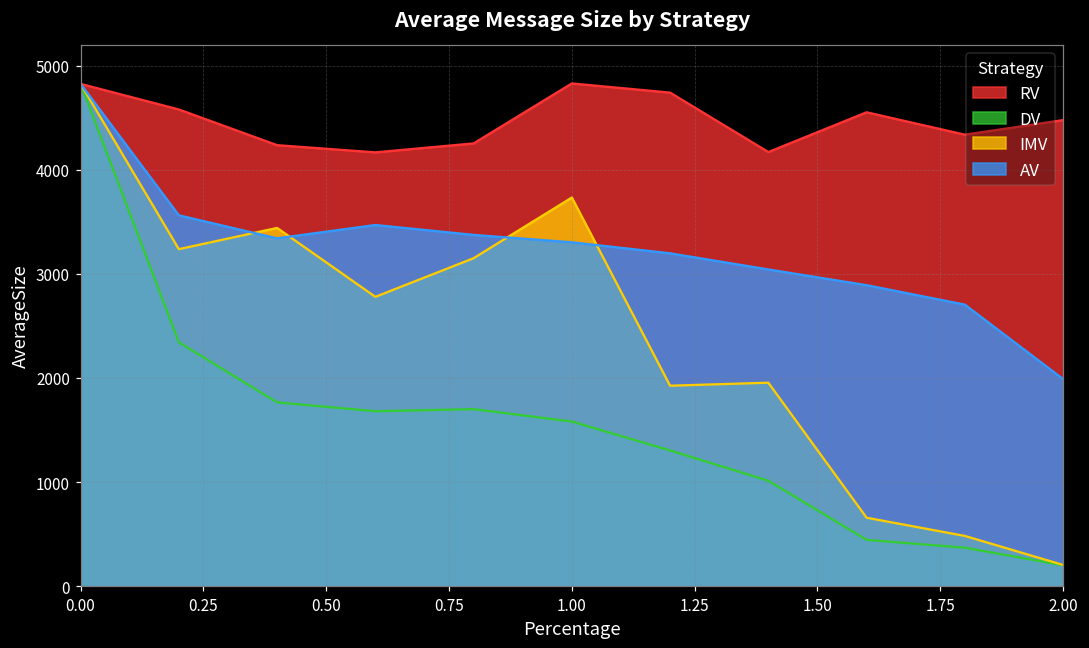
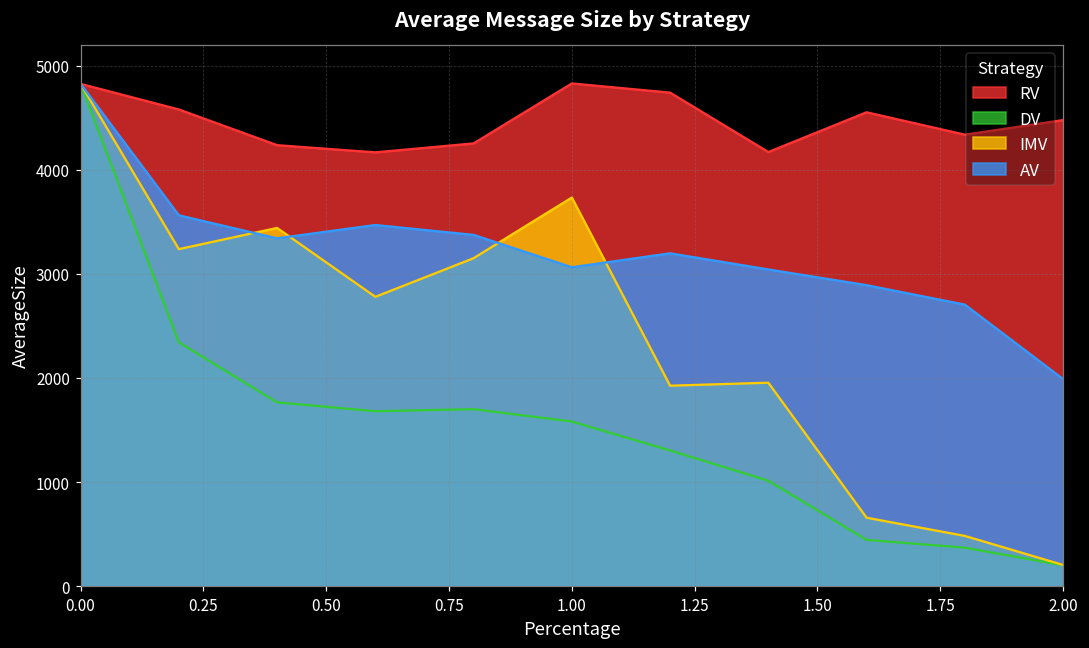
AV, 1.00: 3300 -> 3100
